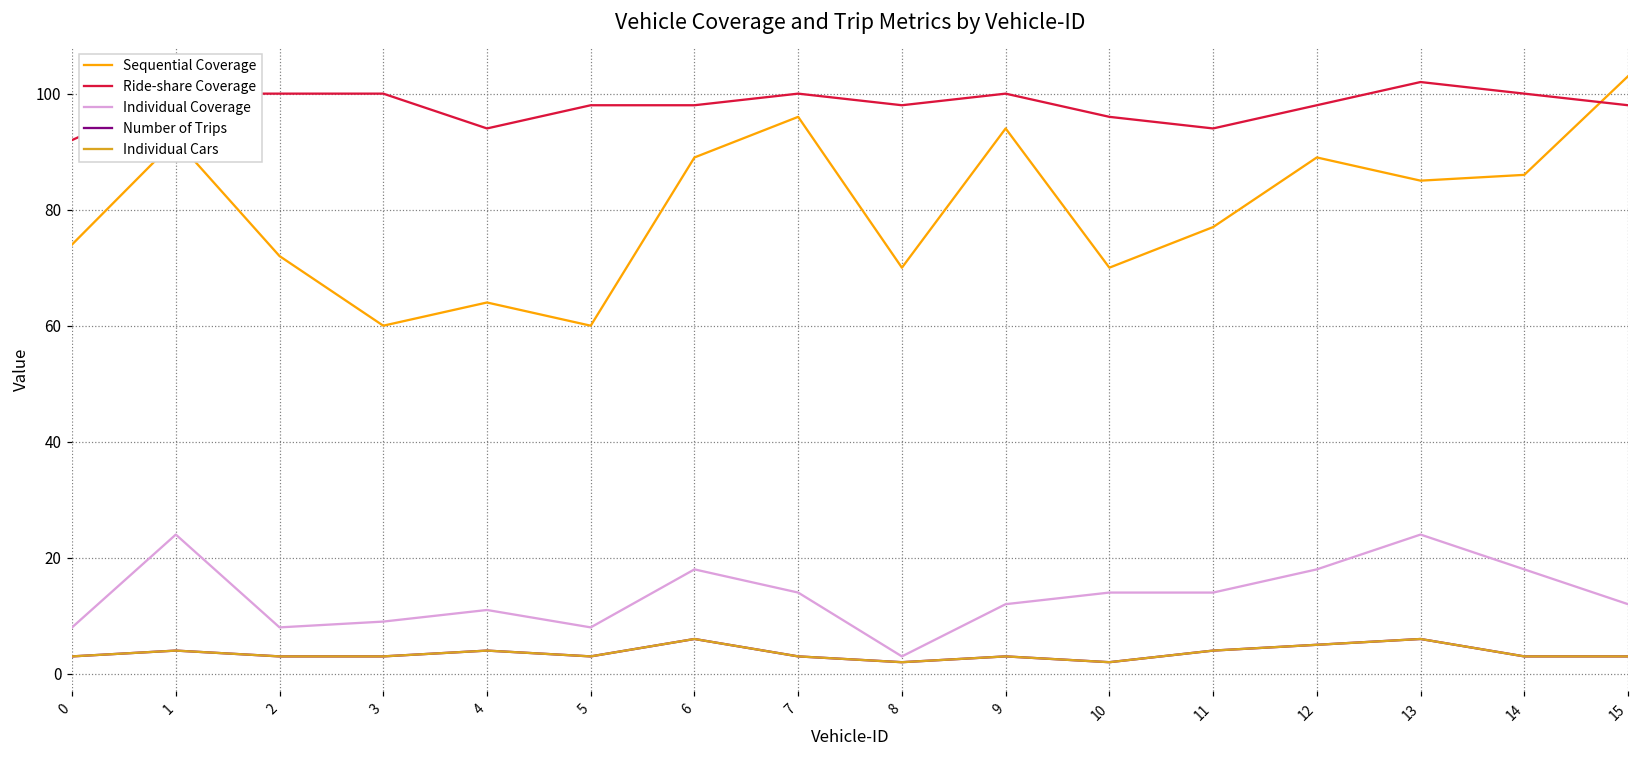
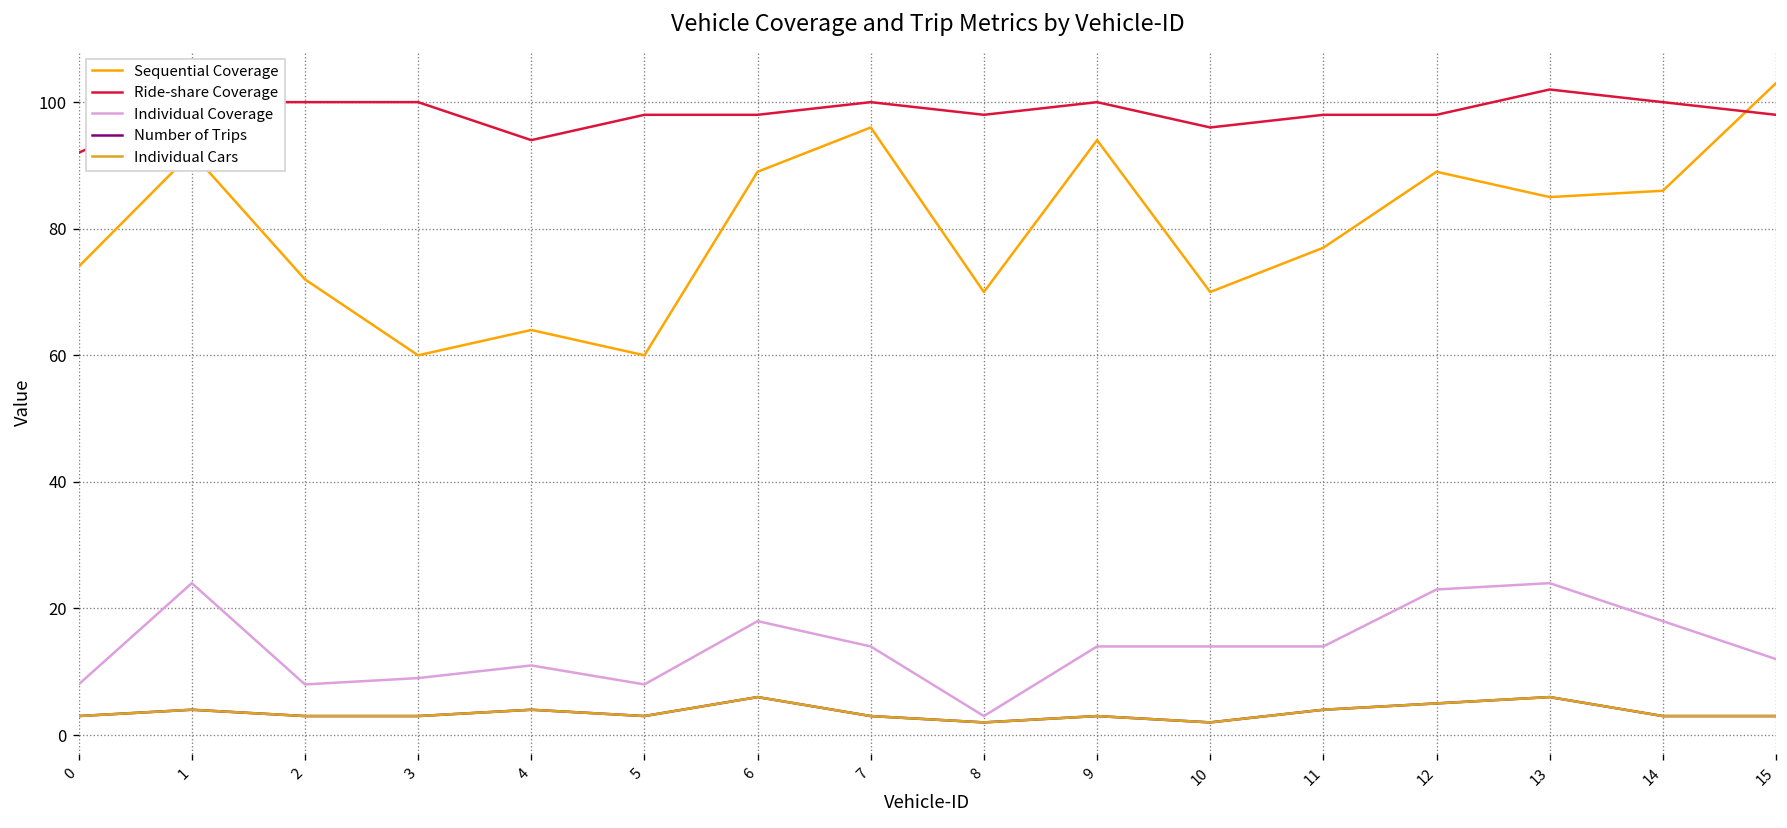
Individual Coverage, 9: 12 -> 14
Ride-share Coverage, 11: 94 -> 98
Individual Coverage, 12: 18 -> 23
